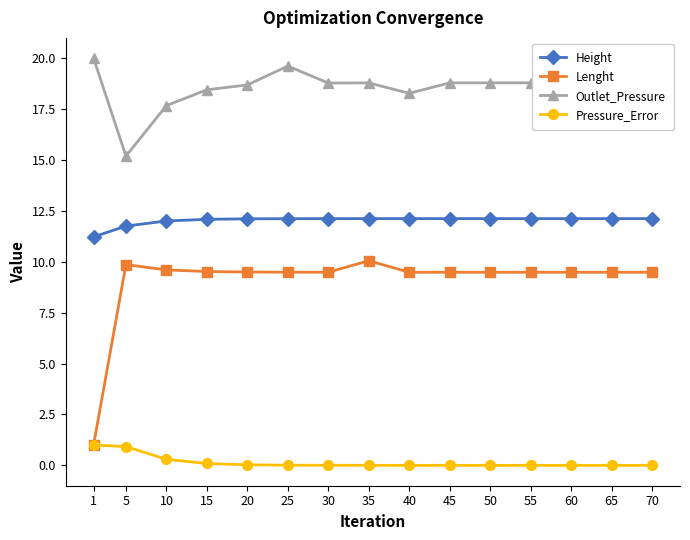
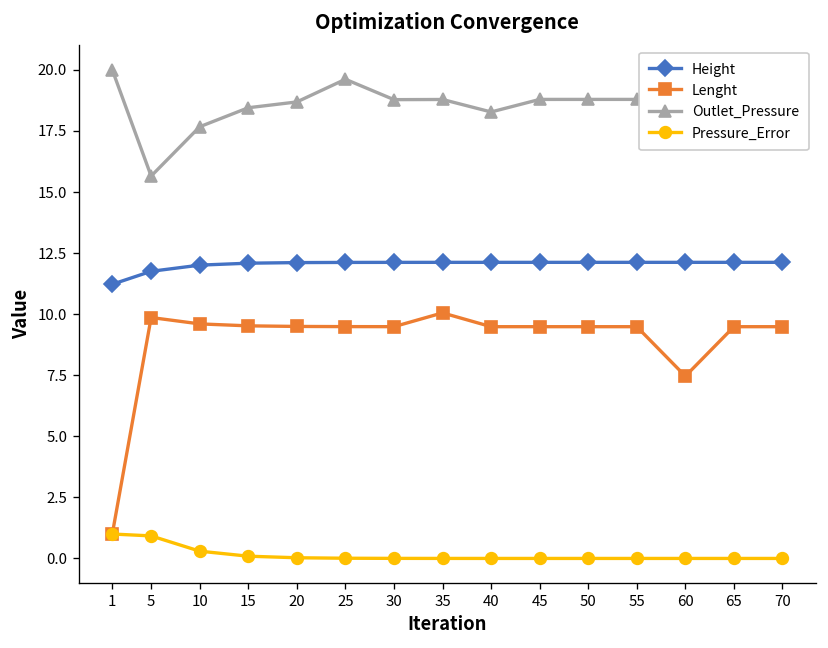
Outlet_Pressure, 5: 15.2 -> 15.7
Lenght, 60: 9.5 -> 7.5
